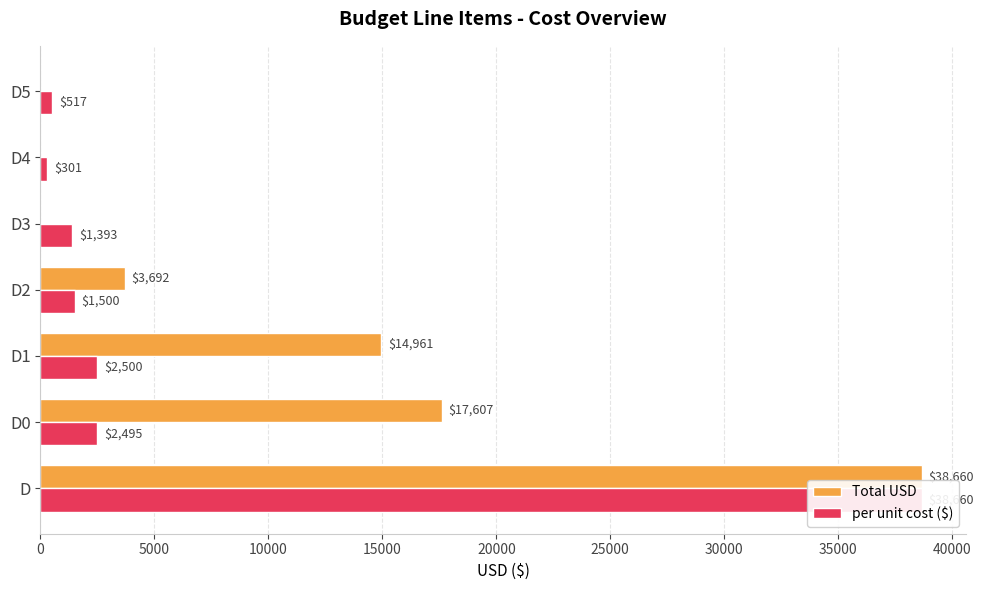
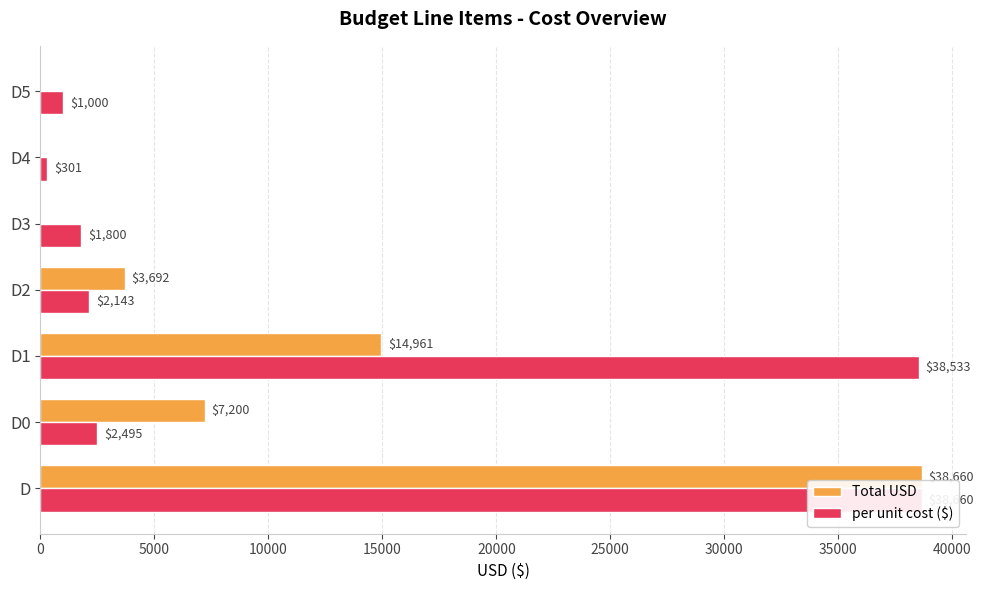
per unit cost ($), D5: $517 -> $1,000
per unit cost ($), D3: $1,393 -> $1,800
per unit cost ($), D2: $1,500 -> $2,143
per unit cost ($), D1: $2,500 -> $38,533
Total USD, D0: $17,607 -> $7,200
